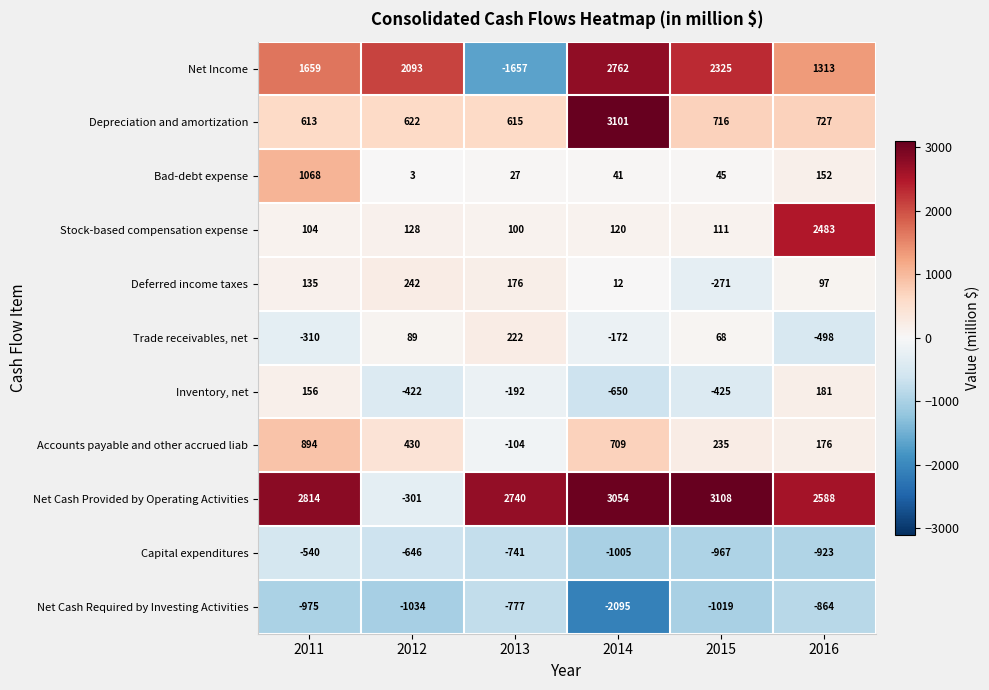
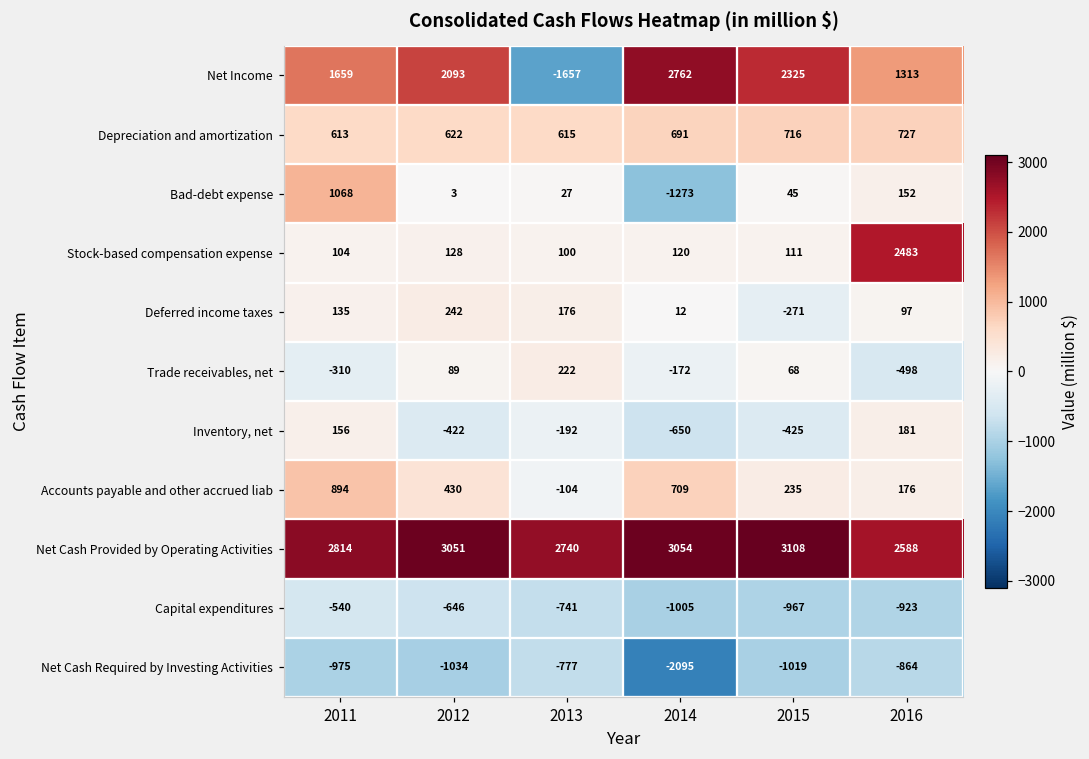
Depreciation and amortization, 2014: 3101 -> 691
Bad-debt expense, 2014: 41 -> -1273
Net Cash Provided by Operating Activities, 2012: -301 -> 3051
